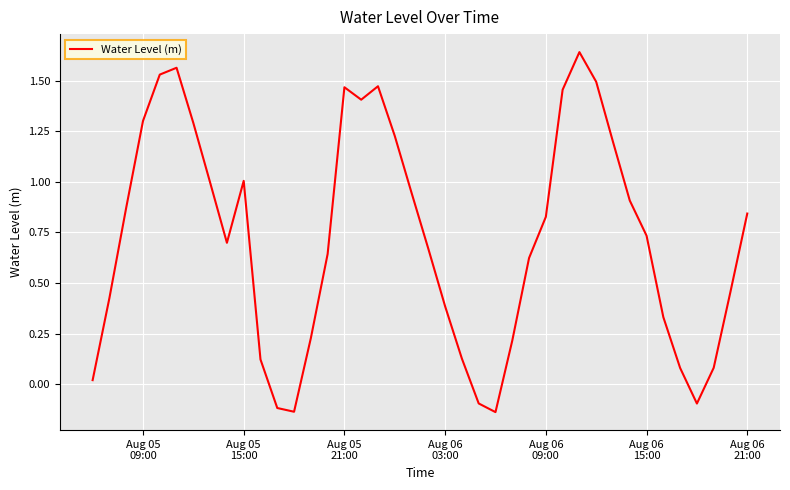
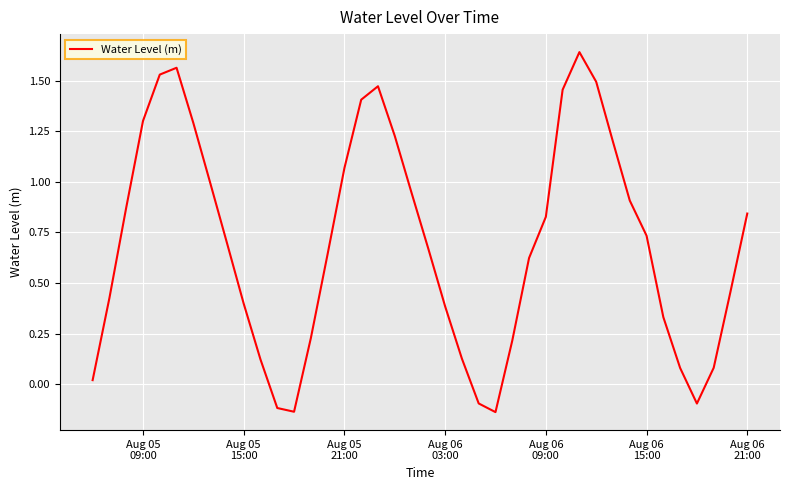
Aug 05 15:00: 1.00 -> 0.40
Aug 05 21:00: 1.47 -> 1.07
